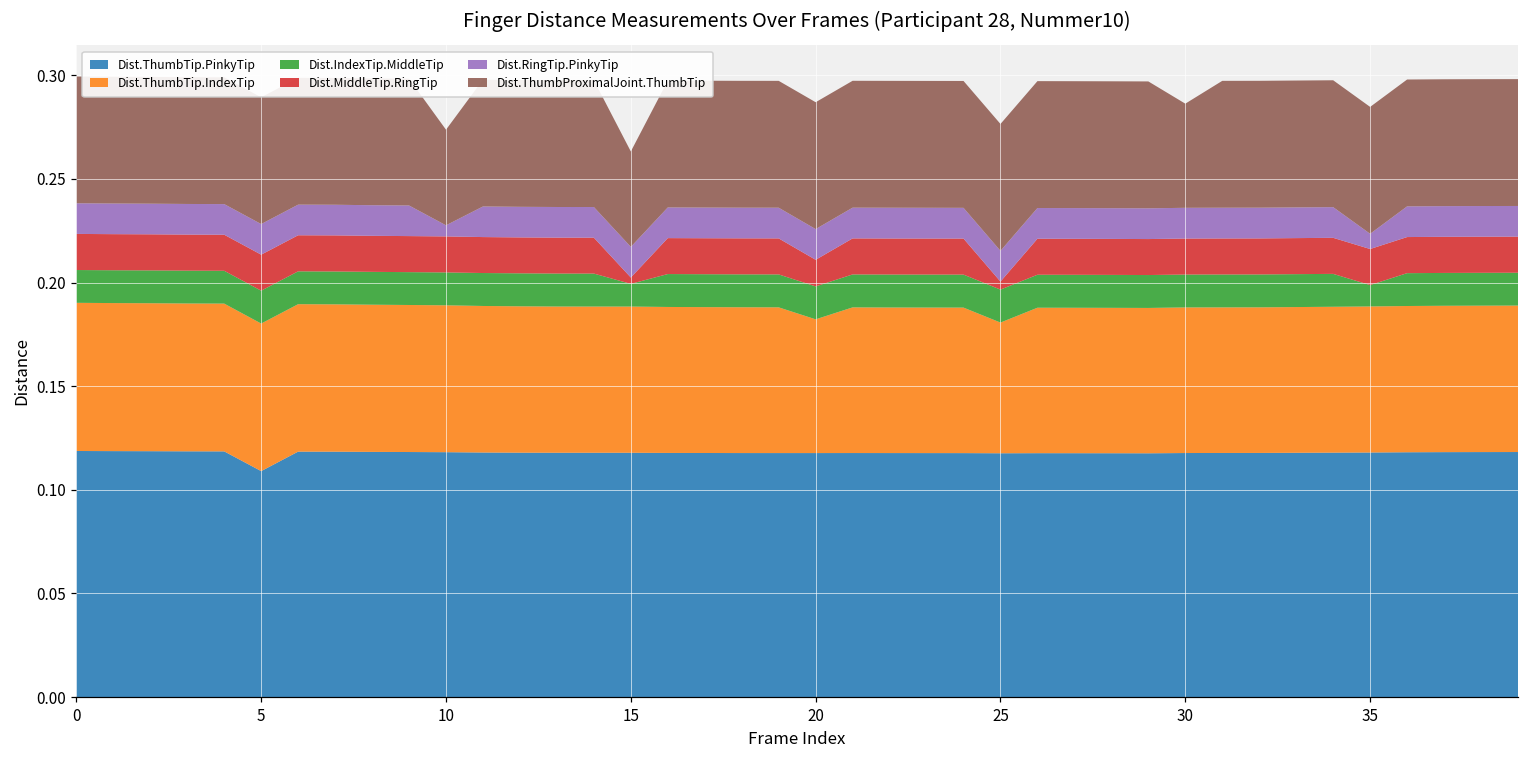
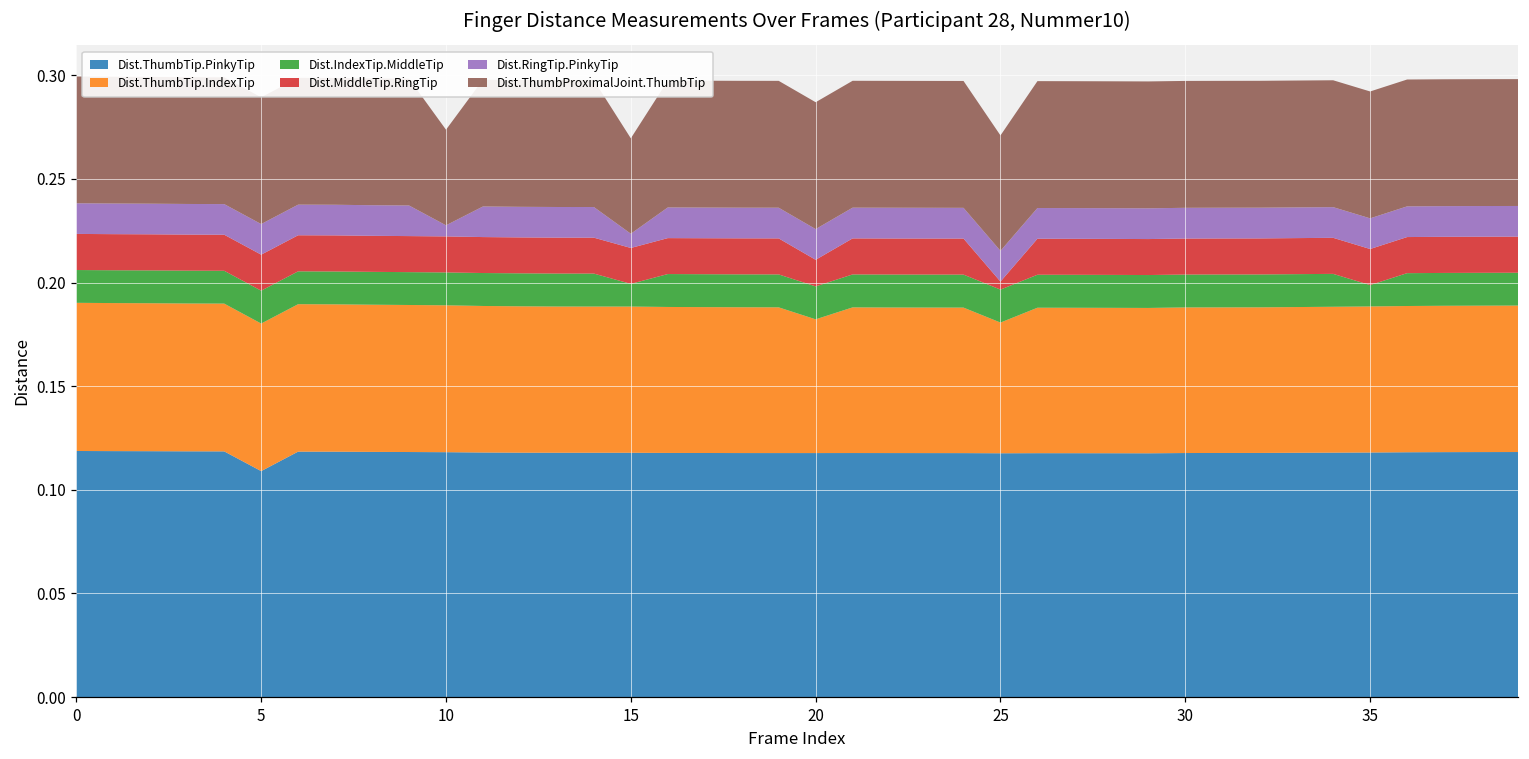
Dist.MiddleTip.RingTip, 15: 0.003 -> 0.017
Dist.RingTip.PinkyTip, 15: 0.015 -> 0.007
Dist.ThumbProximalJoint.ThumbTip, 25: 0.061 -> 0.056
Dist.ThumbProximalJoint.ThumbTip, 30: 0.050 -> 0.061
Dist.RingTip.PinkyTip, 35: 0.007 -> 0.015
